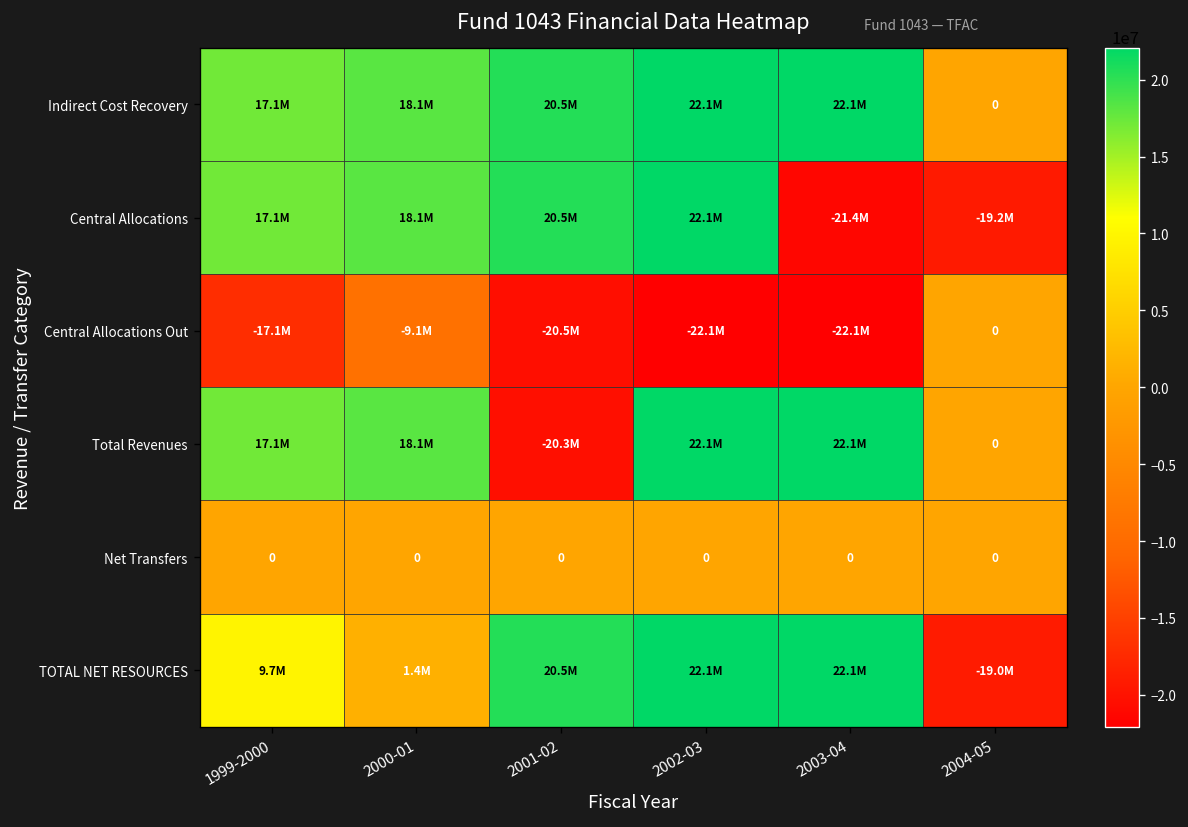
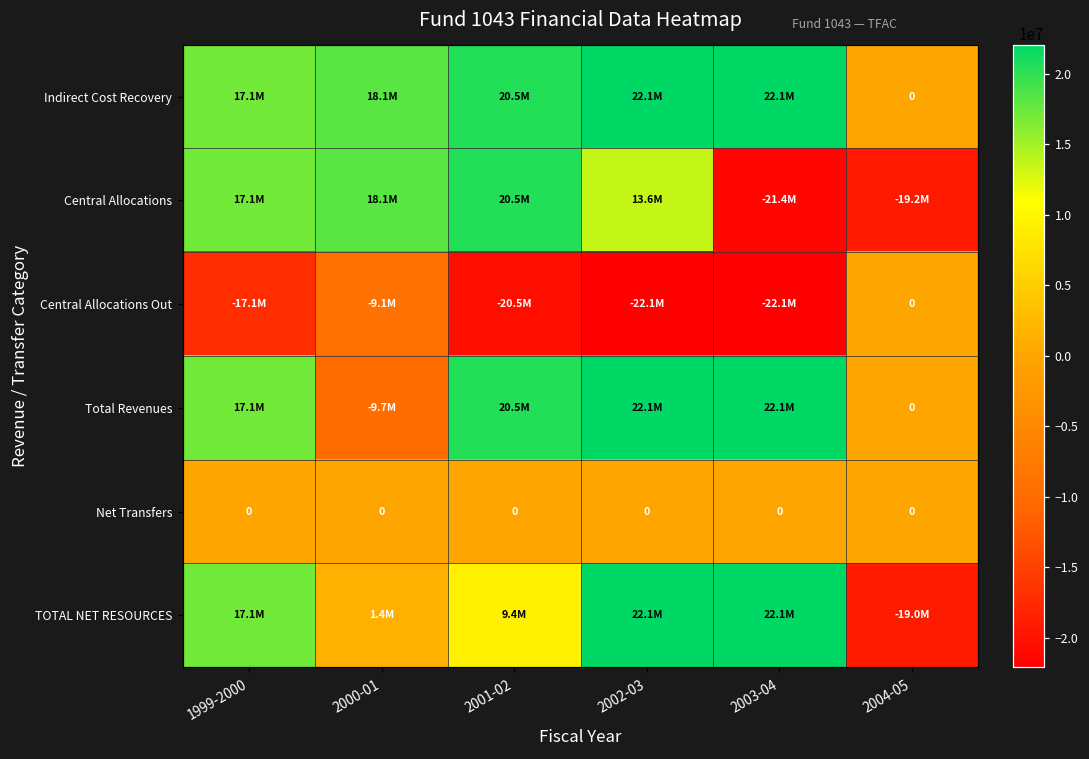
Central Allocations, 2002-03: 22.1M -> 13.6M
Total Revenues, 2000-01: 18.1M -> -9.7M
Total Revenues, 2001-02: -20.3M -> 20.5M
TOTAL NET RESOURCES, 1999-2000: 9.7M -> 17.1M
TOTAL NET RESOURCES, 2001-02: 20.5M -> 9.4M
